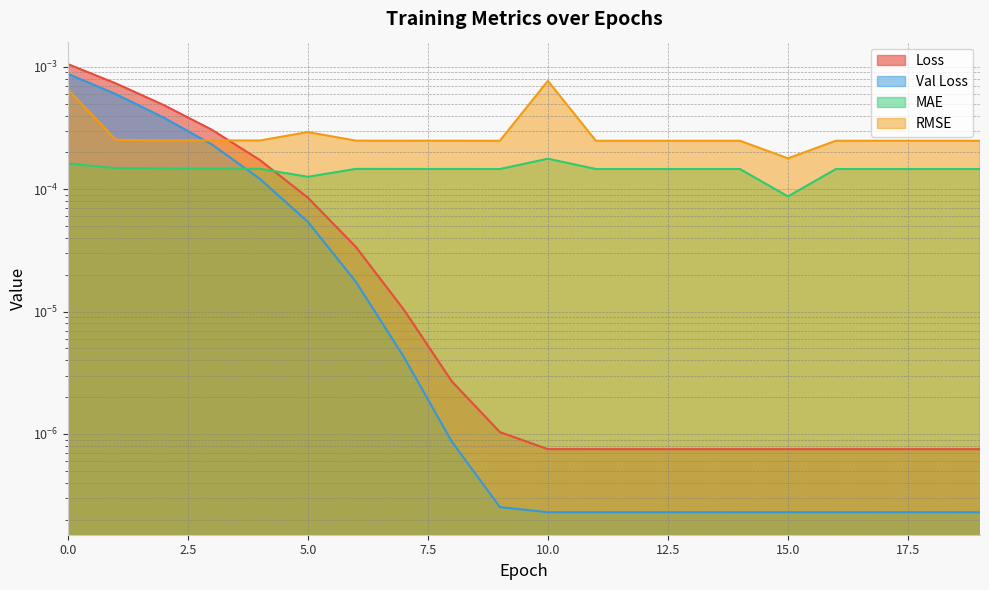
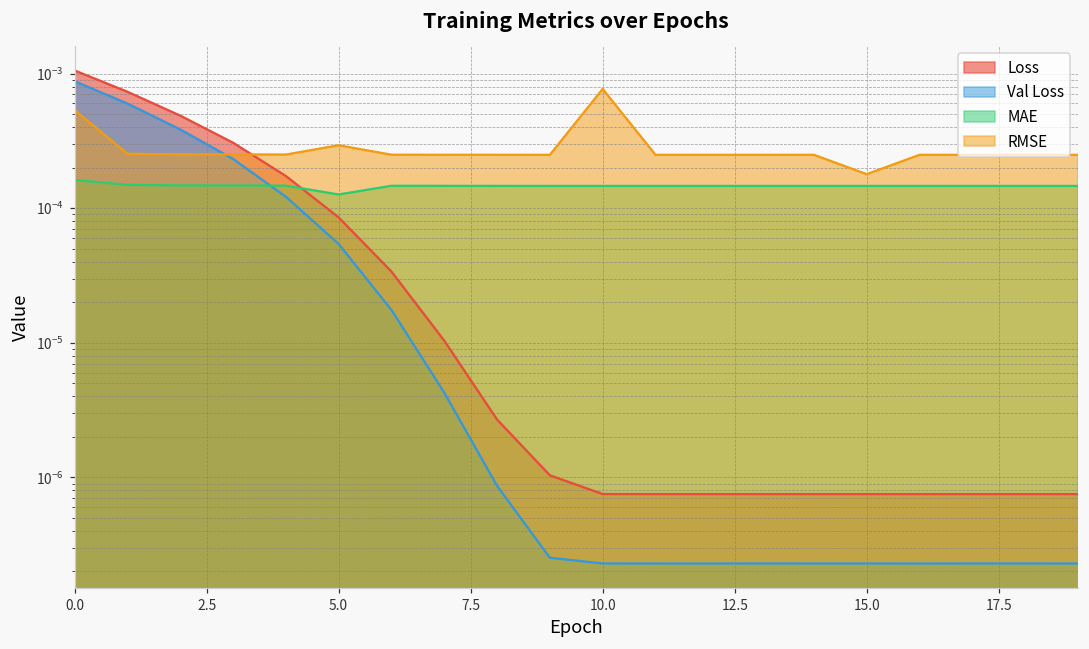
RMSE, 0.0: 0.0007 -> 0.0005
MAE, 10.0: 0.00018 -> 0.00015
MAE, 15.0: 0.00009 -> 0.00015
